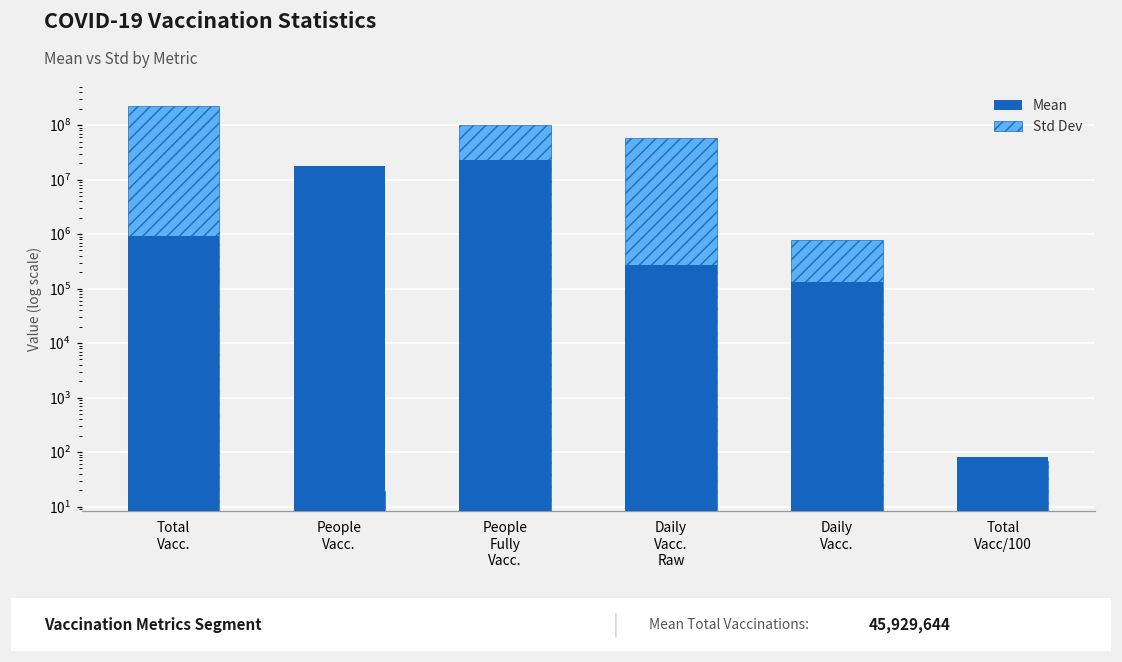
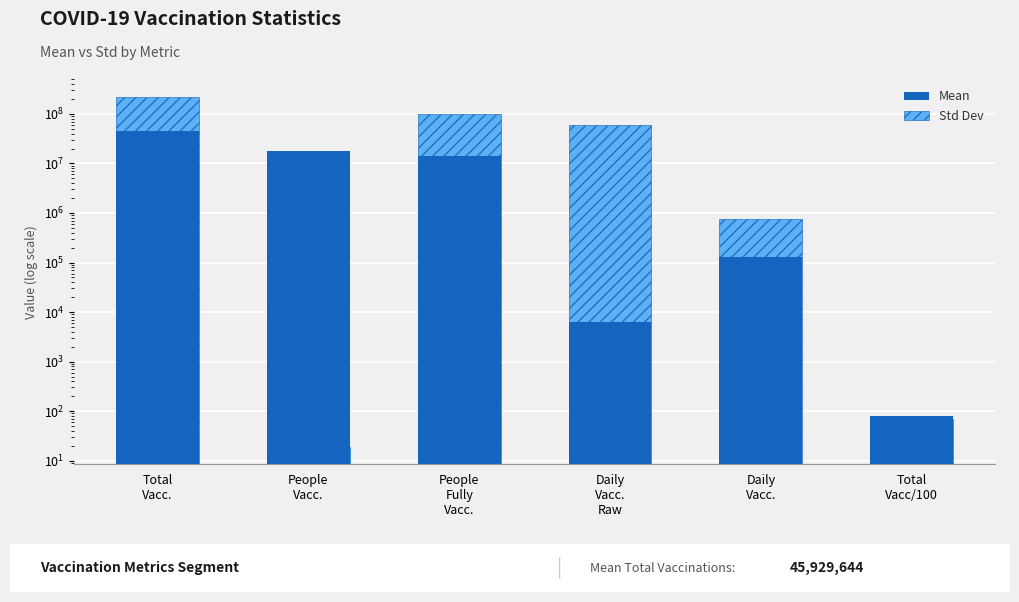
Mean, Total Vacc.: 900000 -> 50000000
Mean, People Fully Vacc.: 20000000 -> 14000000
Mean, Daily Vacc. Raw: 300000 -> 6000
